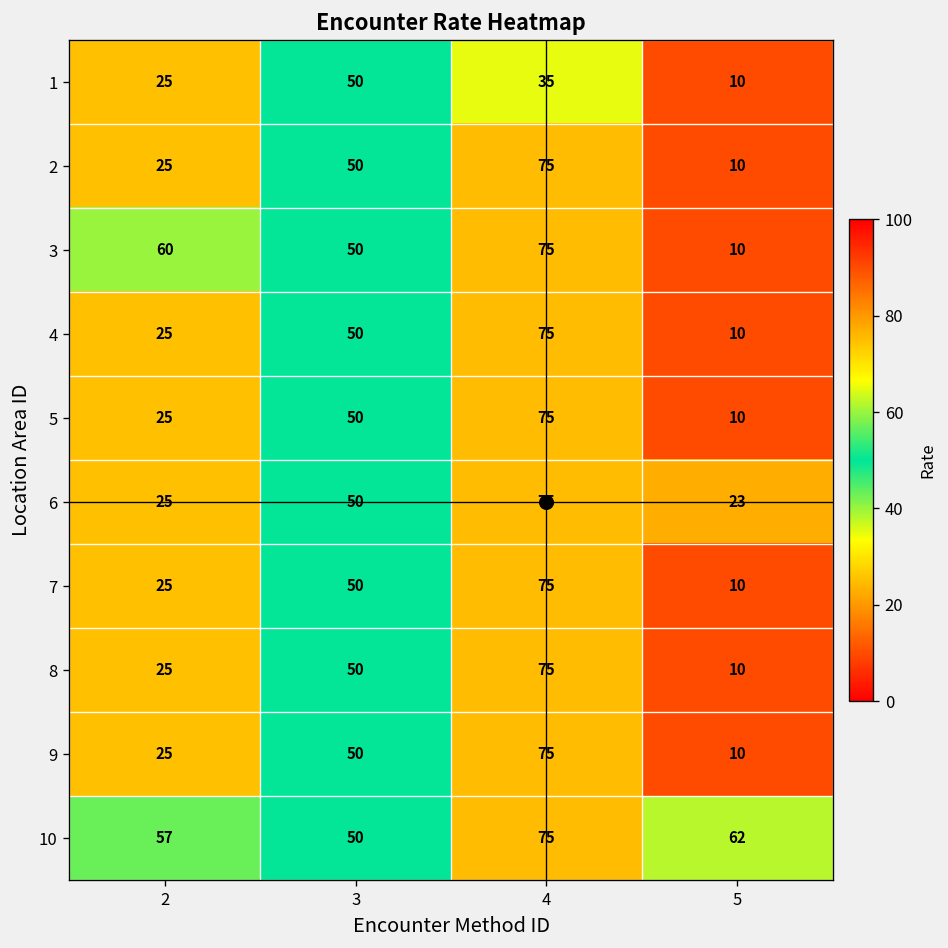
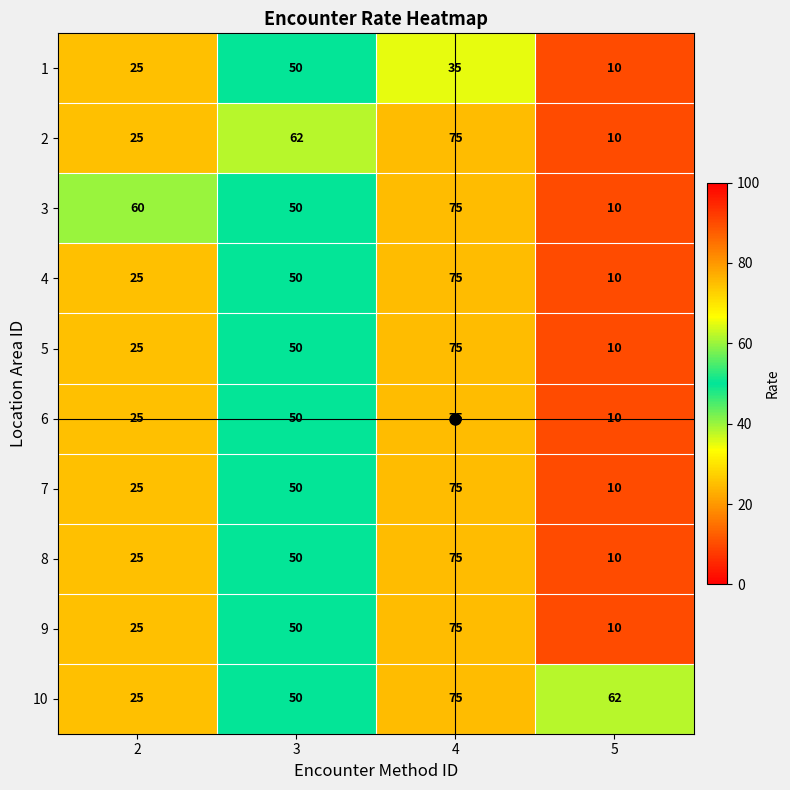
2, 3: 50 -> 62
6, 5: 23 -> 10
10, 2: 57 -> 25
